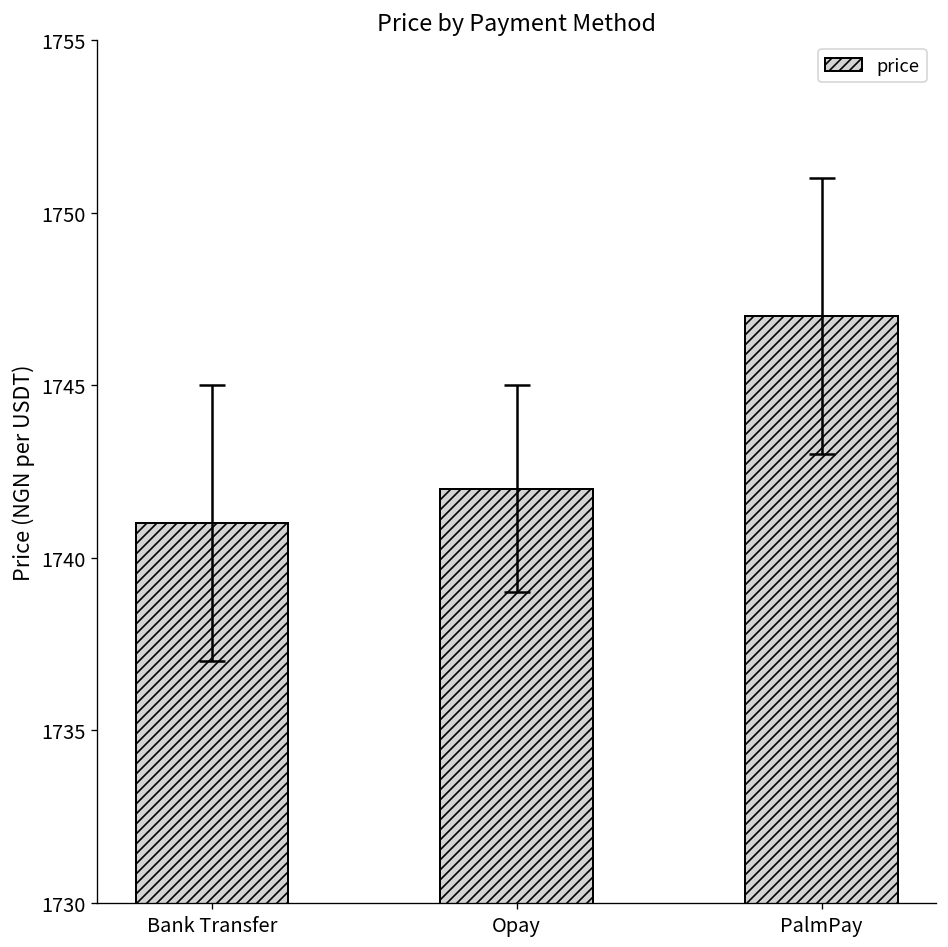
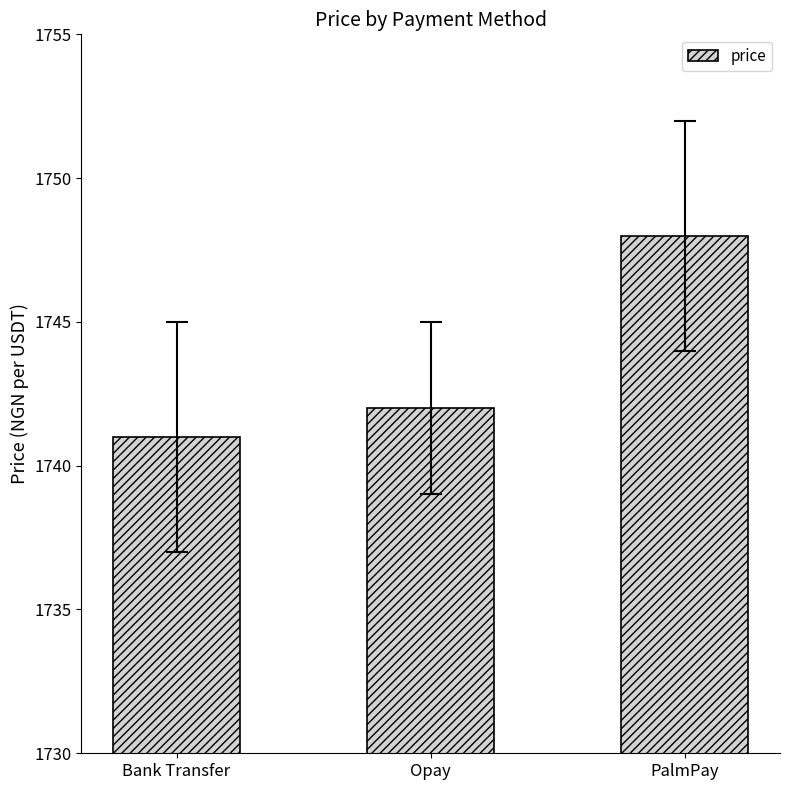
price, PalmPay: 1747 -> 1748
